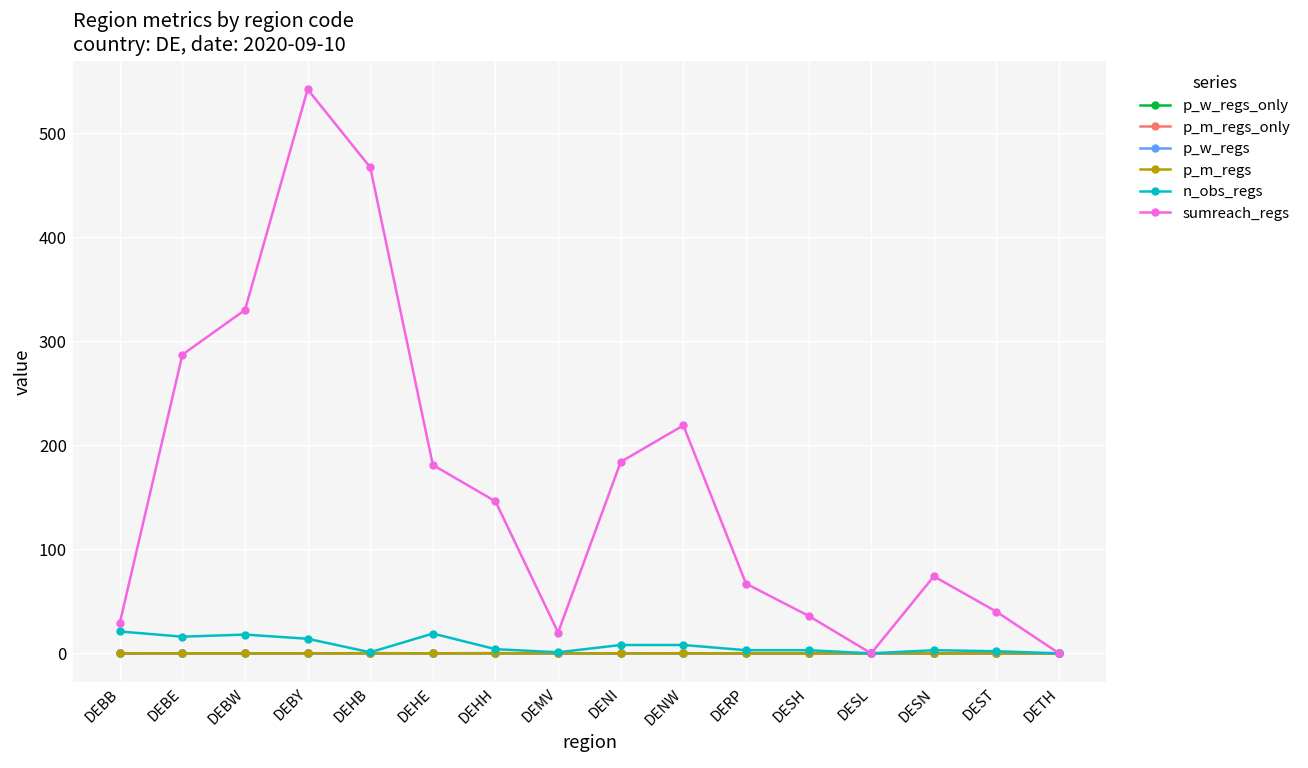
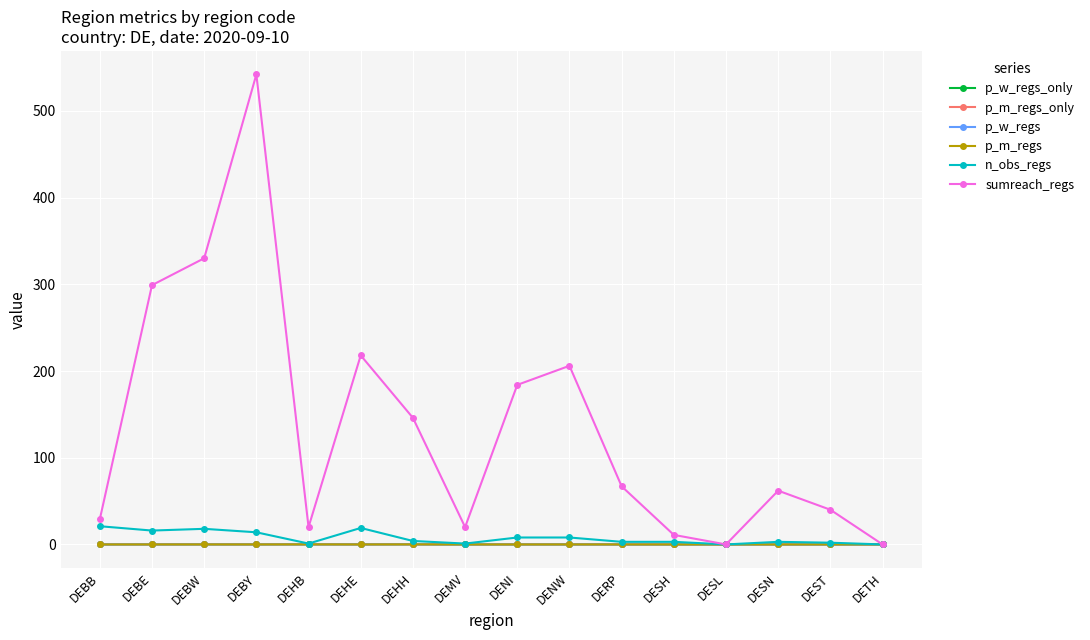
sumreach_regs, DEBE: 290 -> 300
sumreach_regs, DEHB: 470 -> 20
sumreach_regs, DEHE: 180 -> 220
sumreach_regs, DENW: 220 -> 210
sumreach_regs, DESH: 40 -> 10
sumreach_regs, DESN: 70 -> 60
